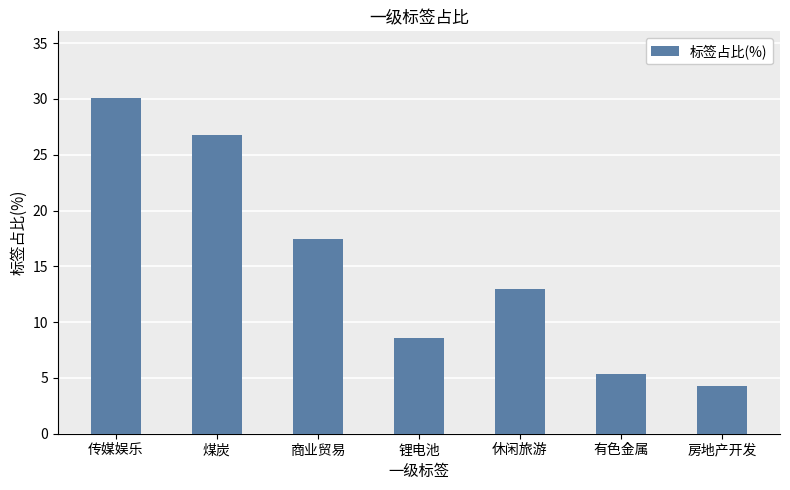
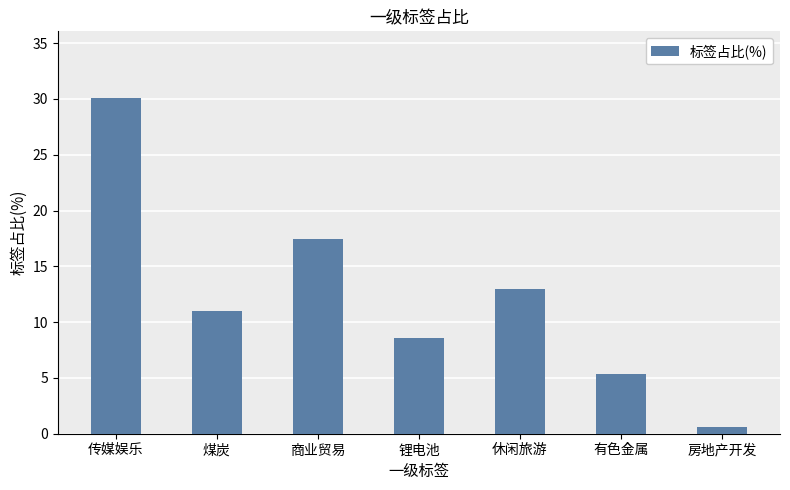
煤炭: 26.7 -> 11.0
房地产开发: 4.3 -> 0.6
